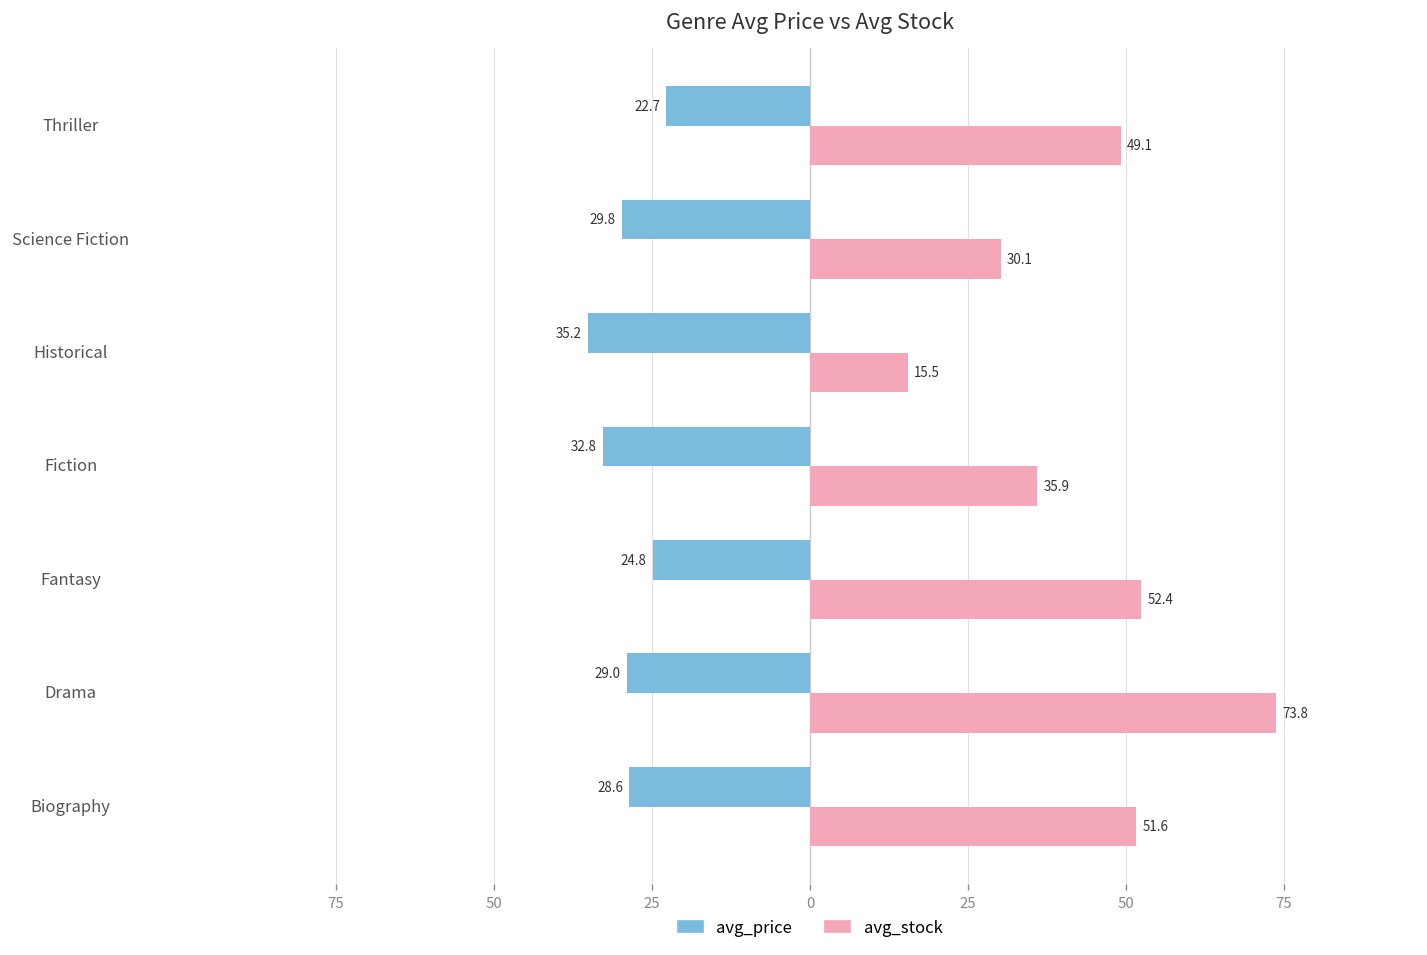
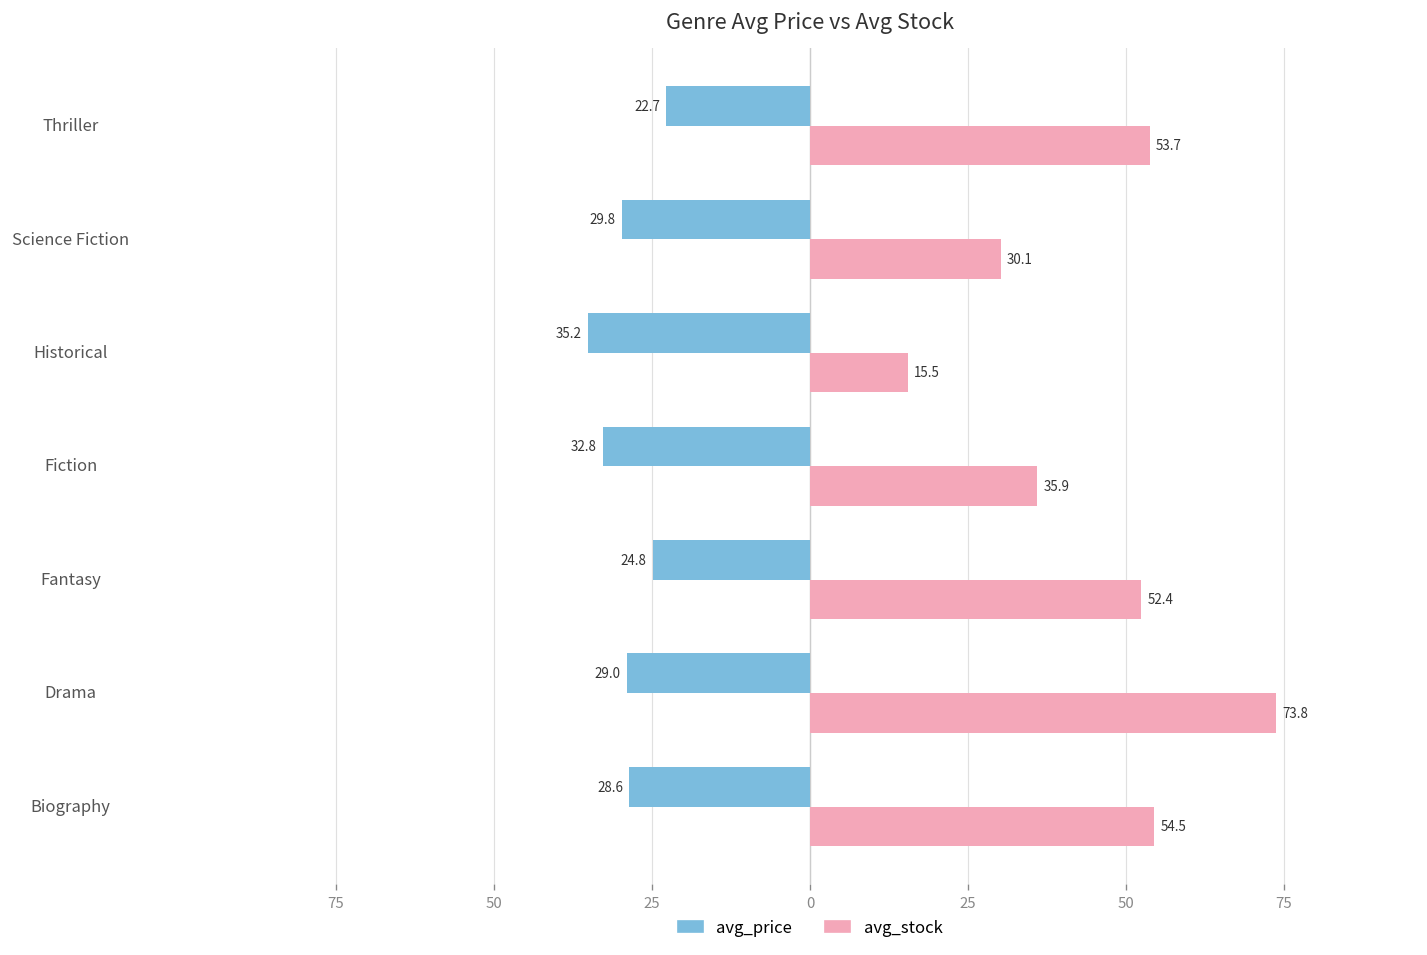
avg_stock, Thriller: 49.1 -> 53.7
avg_stock, Biography: 51.6 -> 54.5
